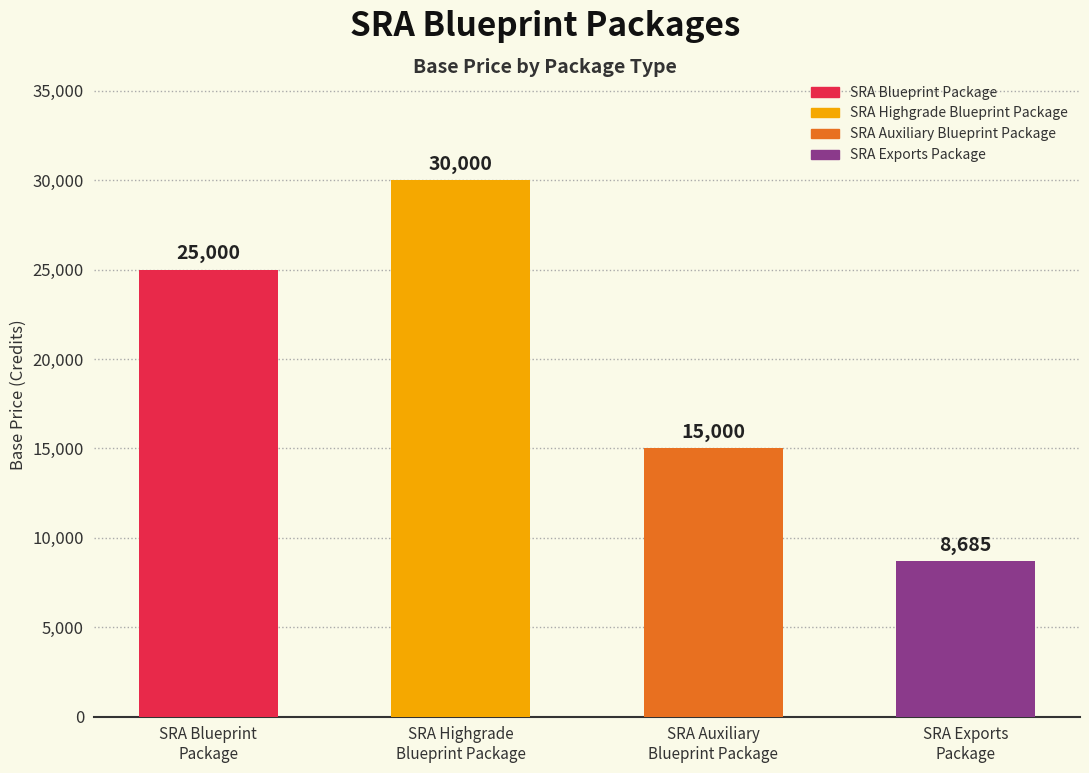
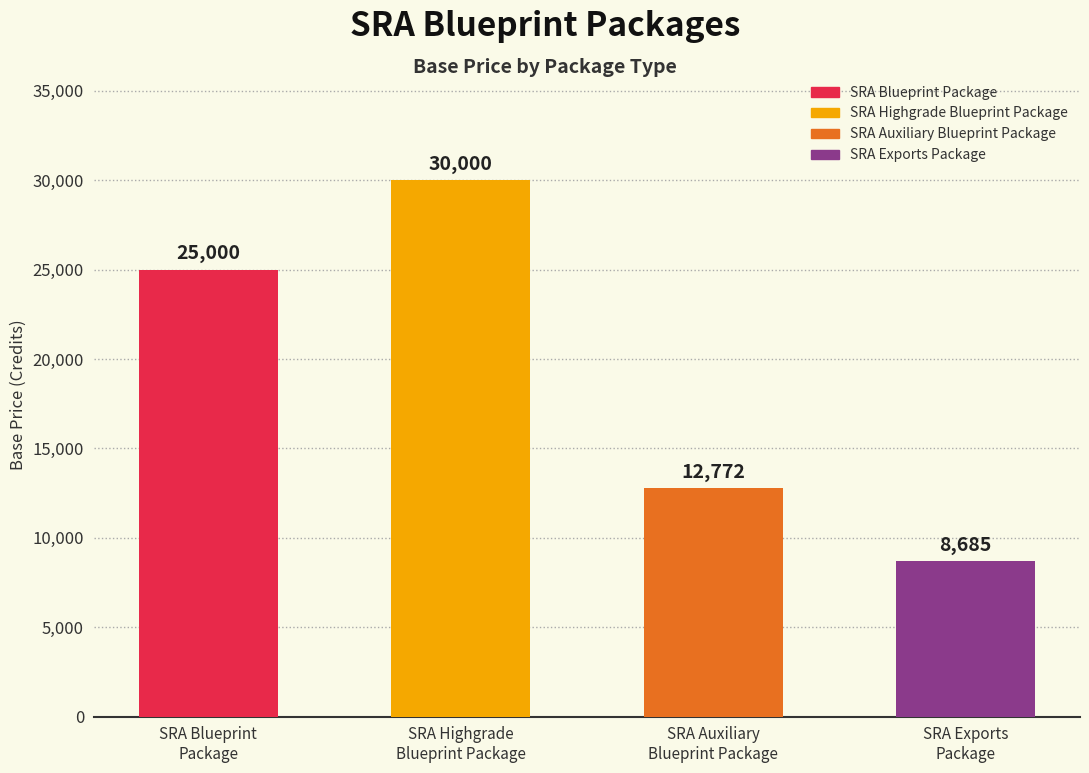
SRA Auxiliary Blueprint Package: 15,000 -> 12,772
